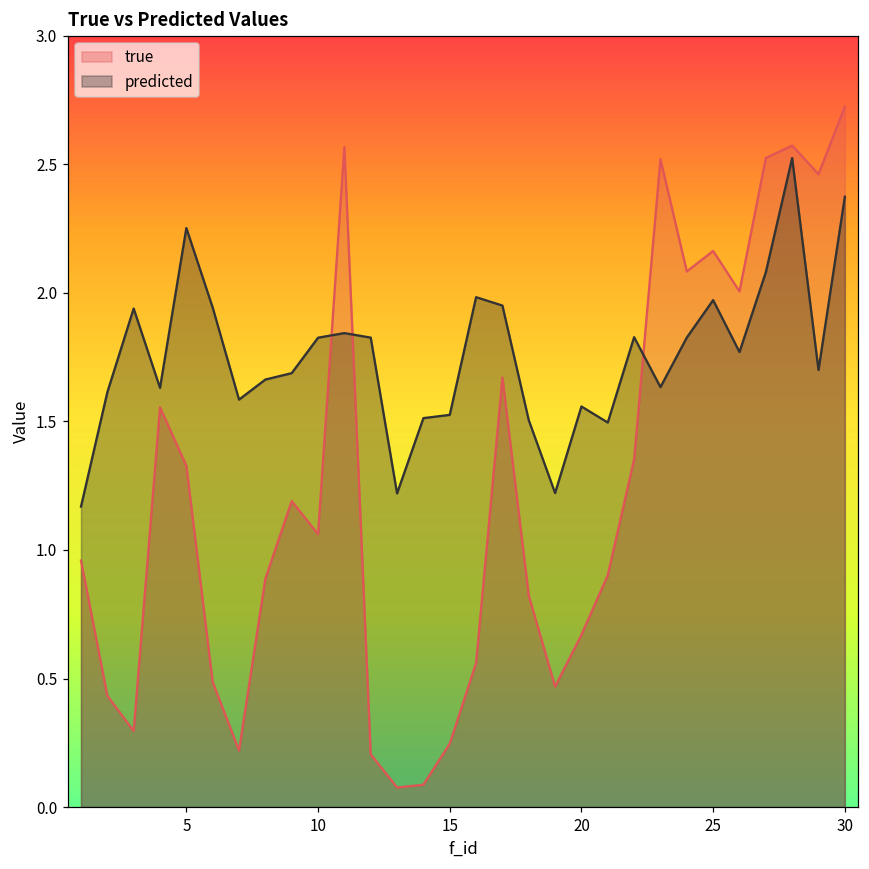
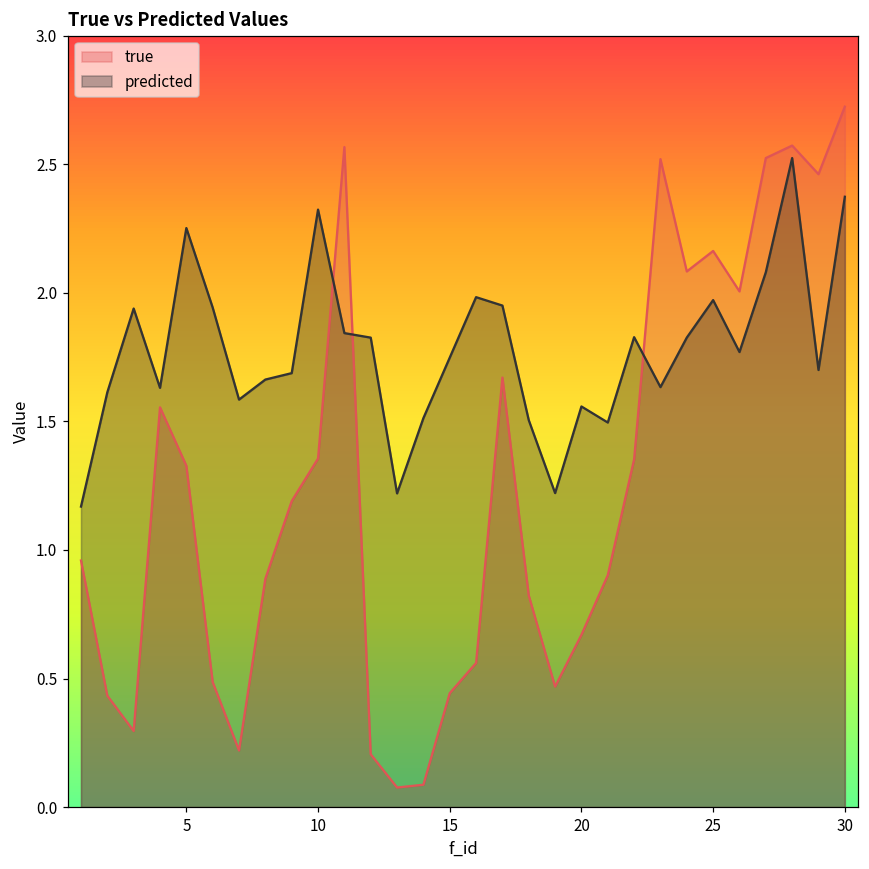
true, 10: 1.06 -> 1.36
predicted, 10: 1.83 -> 2.32
true, 15: 0.25 -> 0.44
predicted, 15: 1.53 -> 1.75
